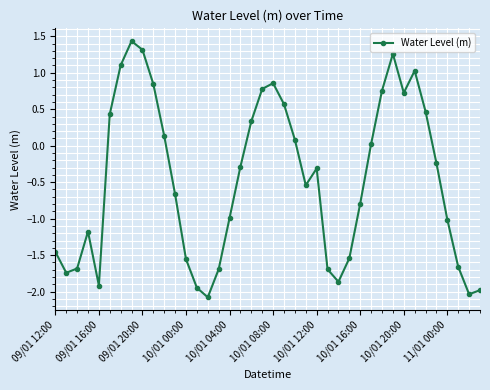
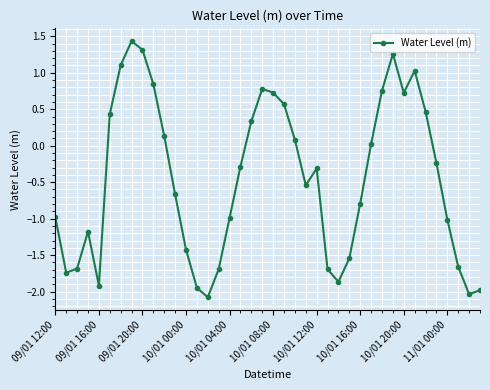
09/01 12:00: -1.5 -> -1.0
10/01 00:00: -1.6 -> -1.4
10/01 08:00: 0.9 -> 0.7
